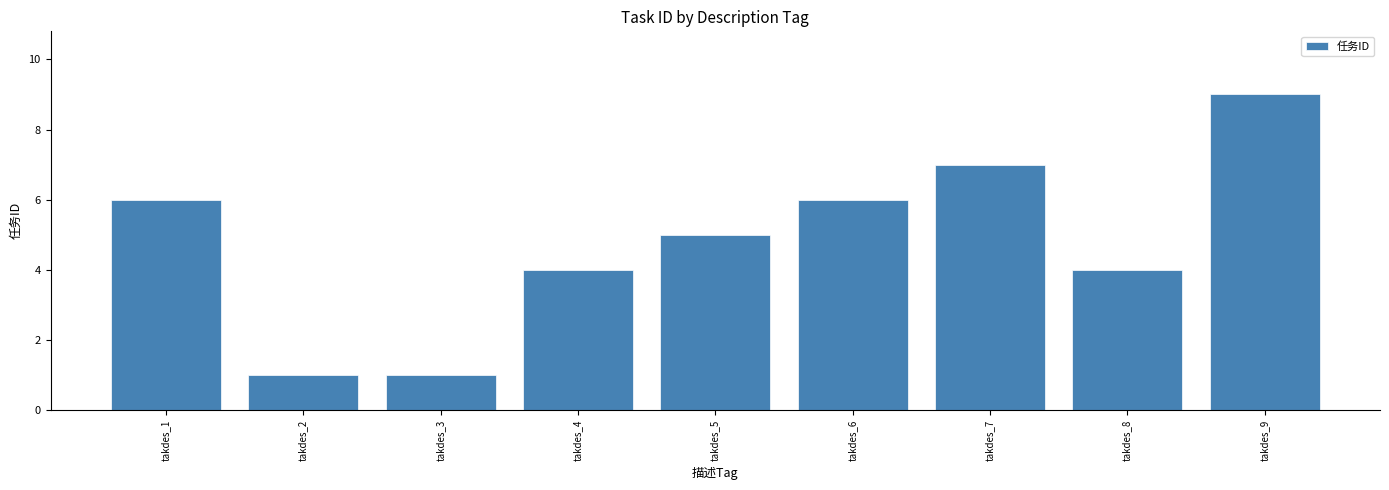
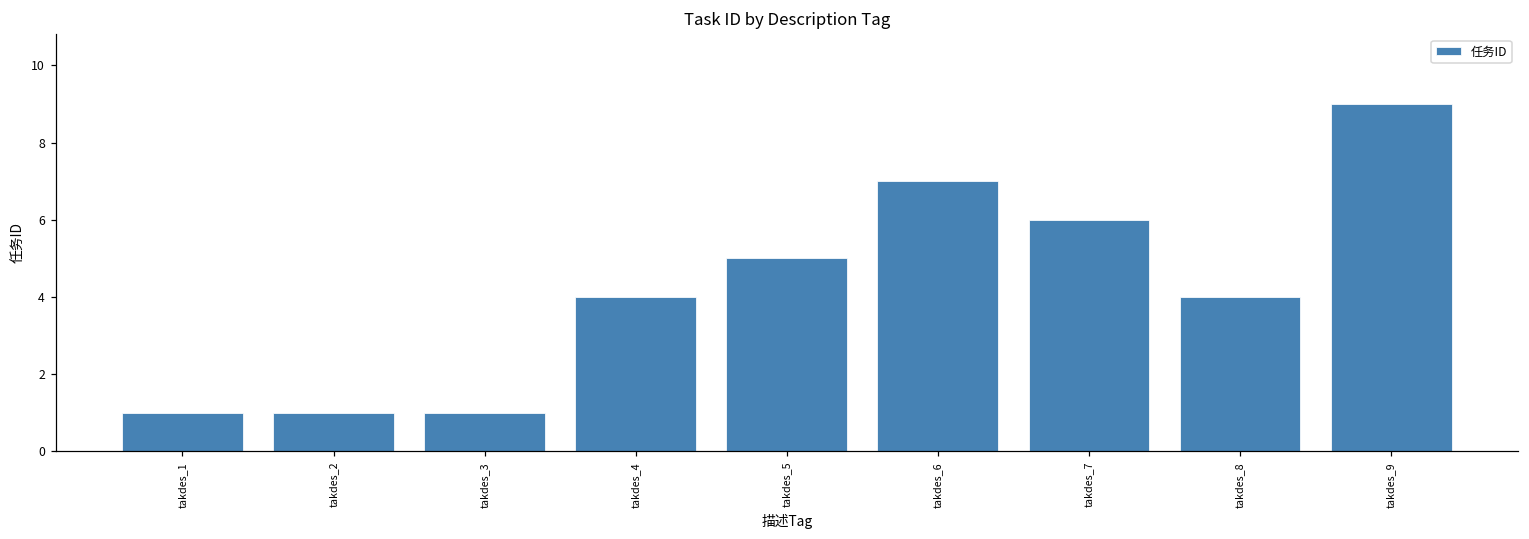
takdes_1: 6 -> 1
takdes_6: 6 -> 7
takdes_7: 7 -> 6
